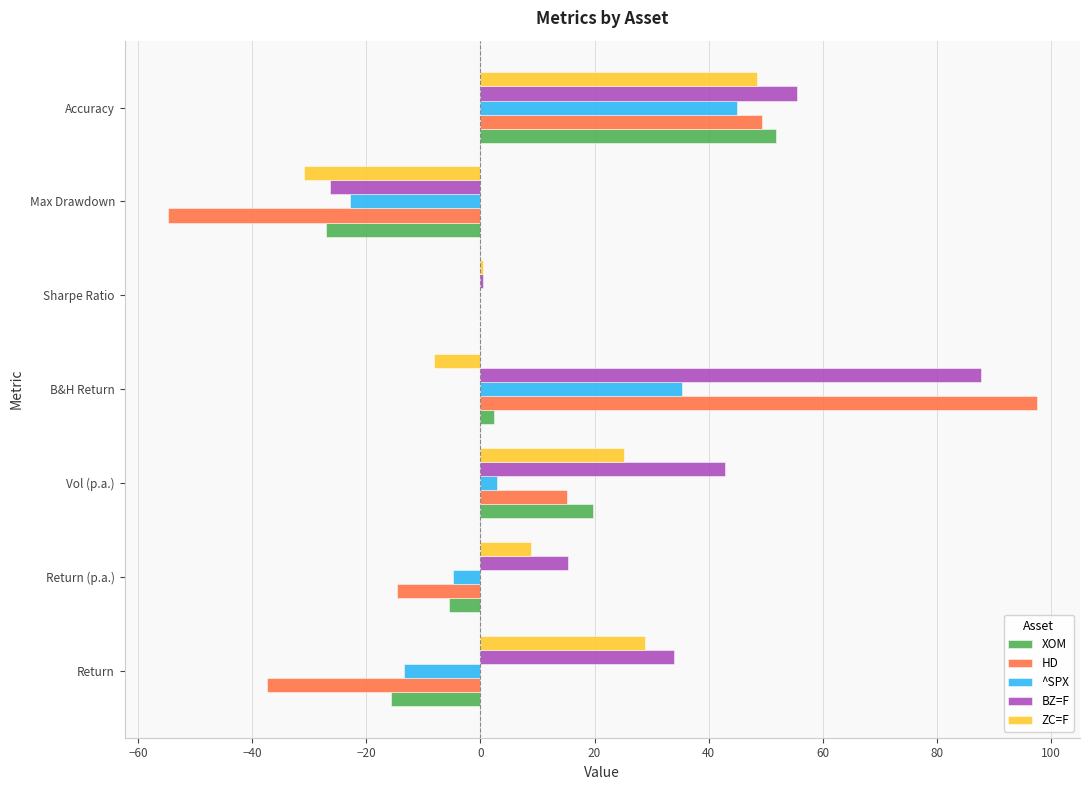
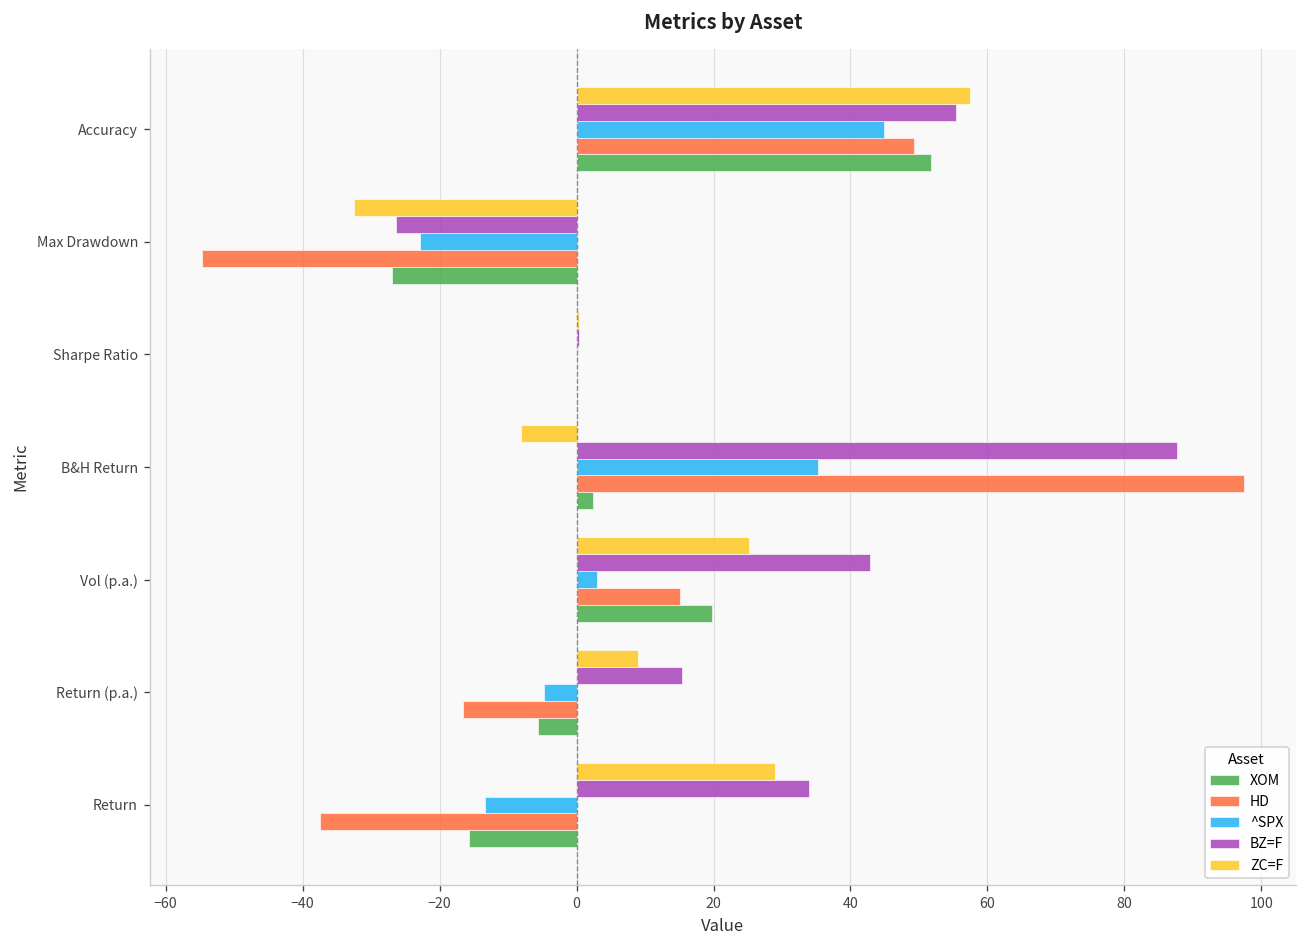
ZC=F, Accuracy: 48 -> 57
ZC=F, Max Drawdown: -31 -> -33
HD, Return (p.a.): -15 -> -17
